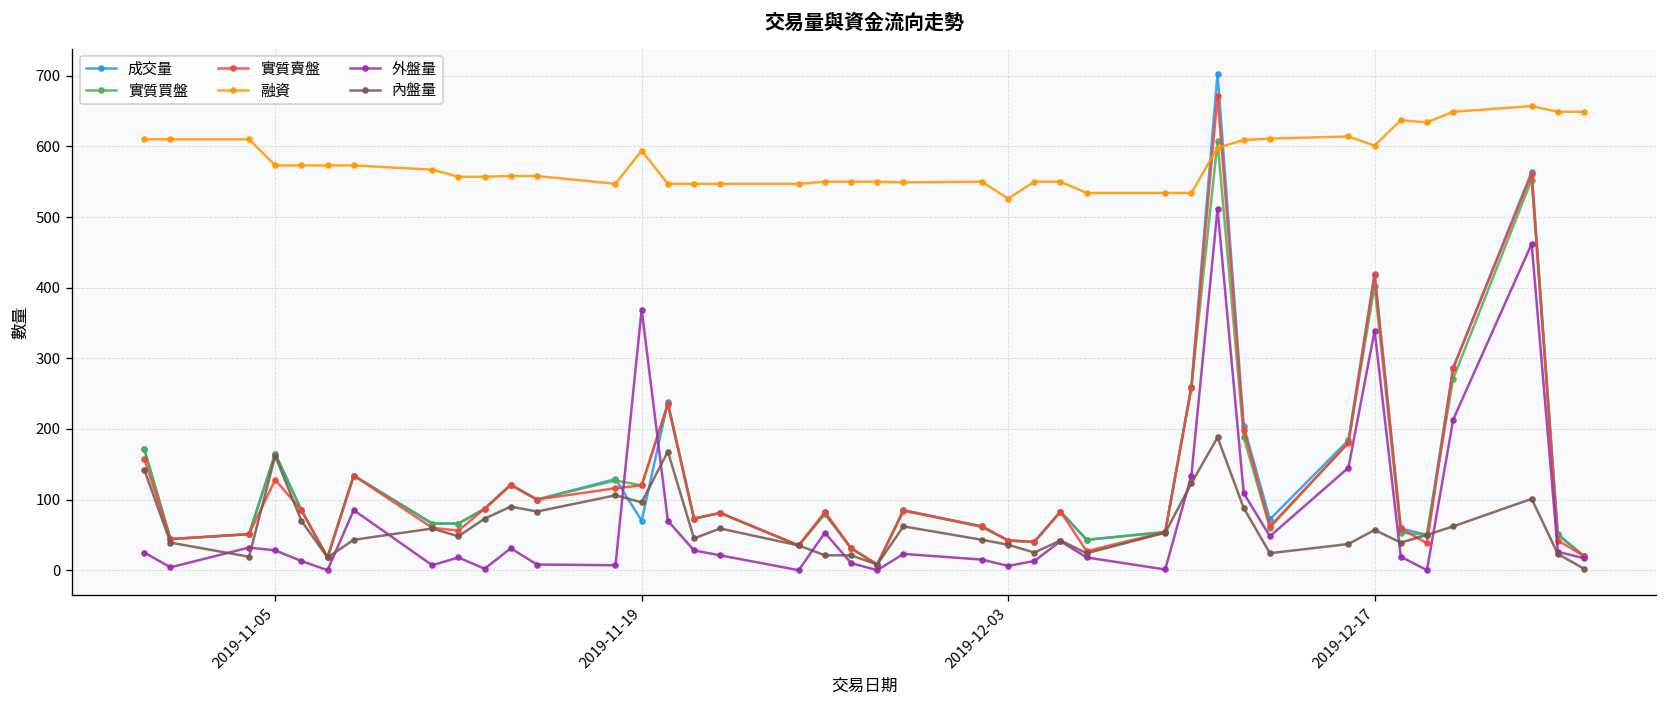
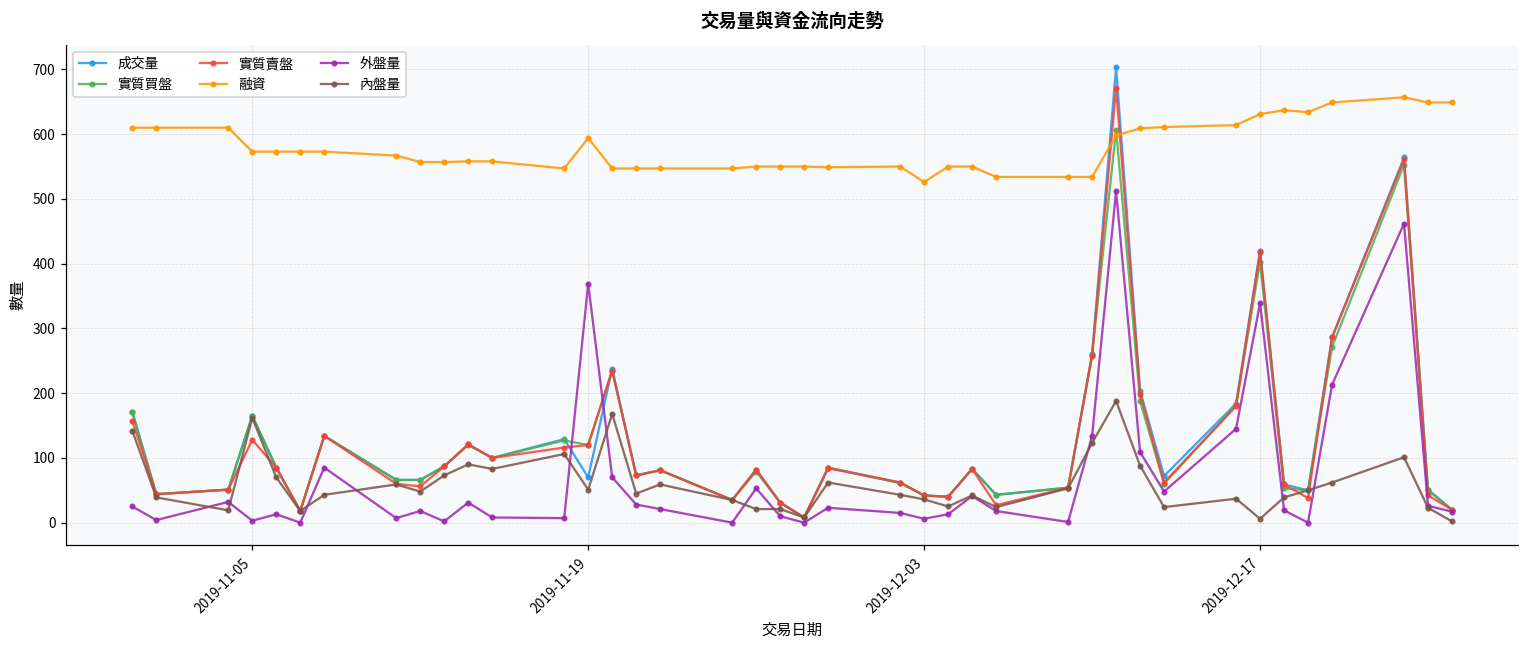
外盤量, 2019-11-05: 30 -> 0
內盤量, 2019-11-19: 100 -> 50
融資, 2019-12-17: 600 -> 630
內盤量, 2019-12-17: 60 -> 10
